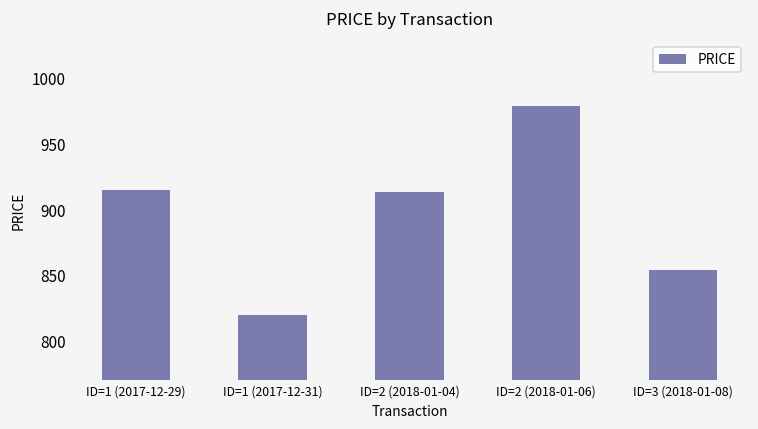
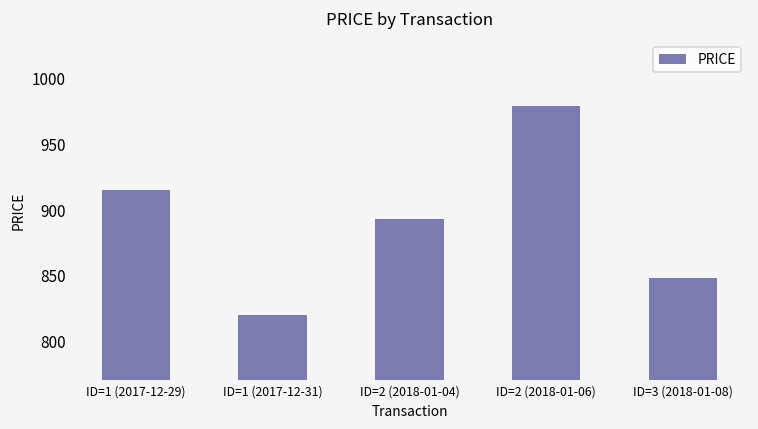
ID=2 (2018-01-04): 914 -> 894
ID=3 (2018-01-08): 855 -> 848
